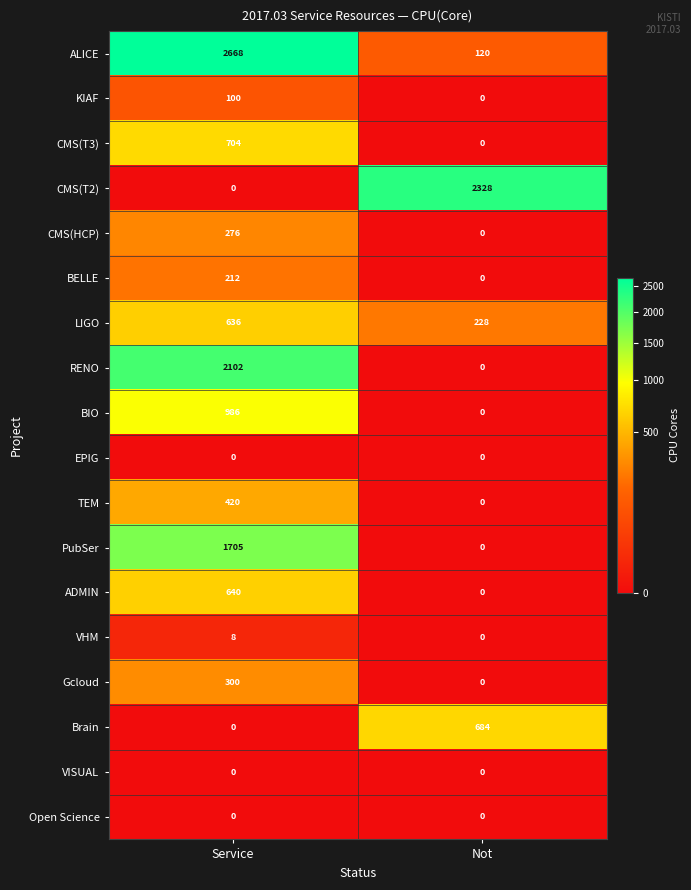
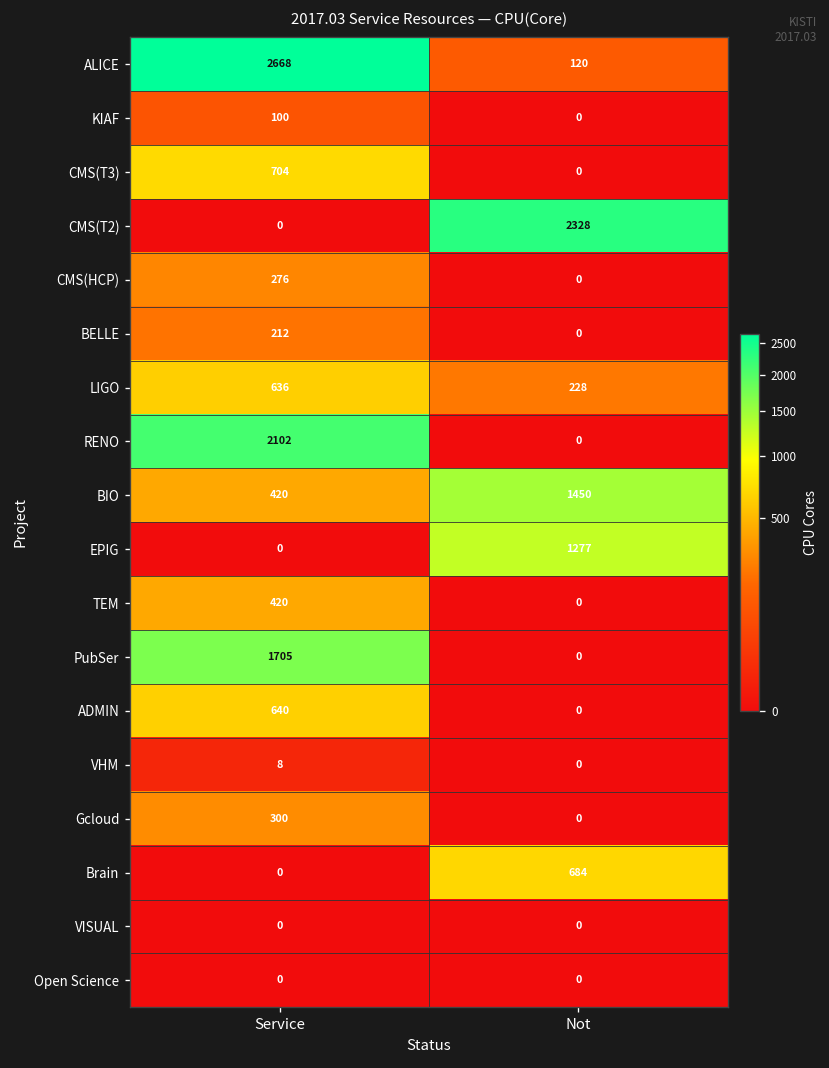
BIO, Service: 986 -> 420
BIO, Not: 0 -> 1450
EPIG, Not: 0 -> 1277
